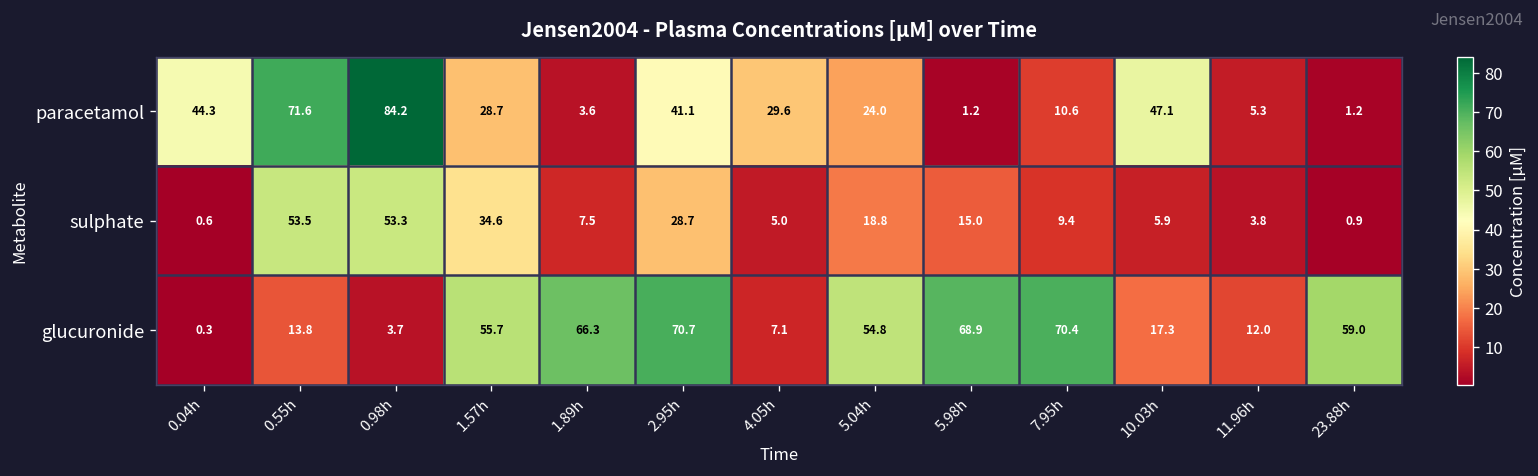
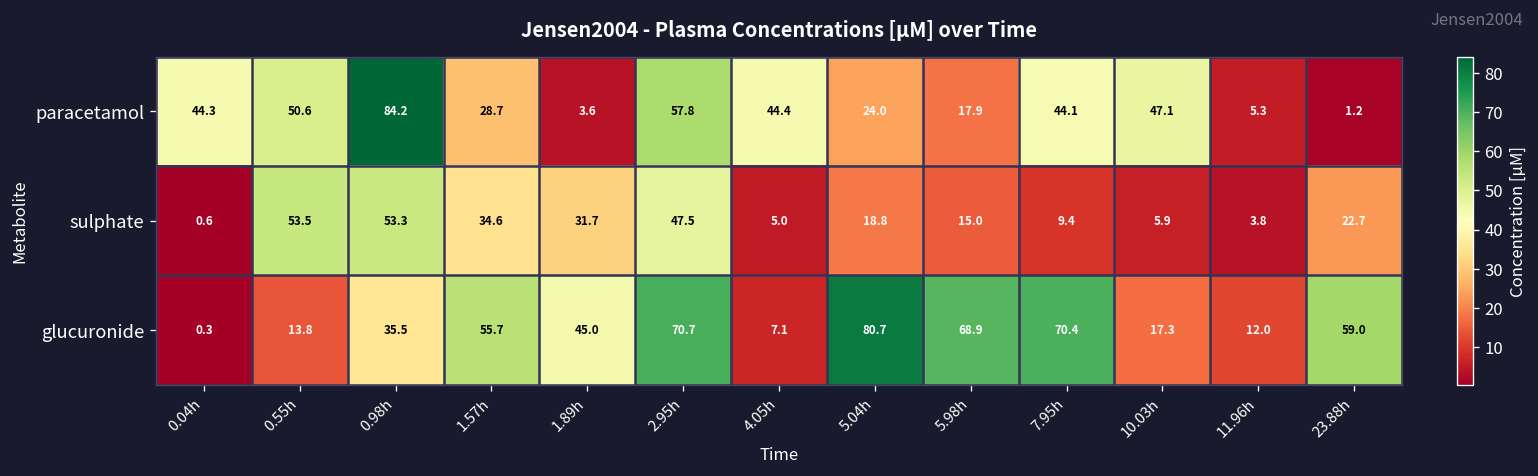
paracetamol, 0.55h: 71.6 -> 50.6
paracetamol, 2.95h: 41.1 -> 57.8
paracetamol, 4.05h: 29.6 -> 44.4
paracetamol, 5.98h: 1.2 -> 17.9
paracetamol, 7.95h: 10.6 -> 44.1
sulphate, 1.89h: 7.5 -> 31.7
sulphate, 2.95h: 28.7 -> 47.5
sulphate, 23.88h: 0.9 -> 22.7
glucuronide, 0.98h: 3.7 -> 35.5
glucuronide, 1.89h: 66.3 -> 45.0
glucuronide, 5.04h: 54.8 -> 80.7
